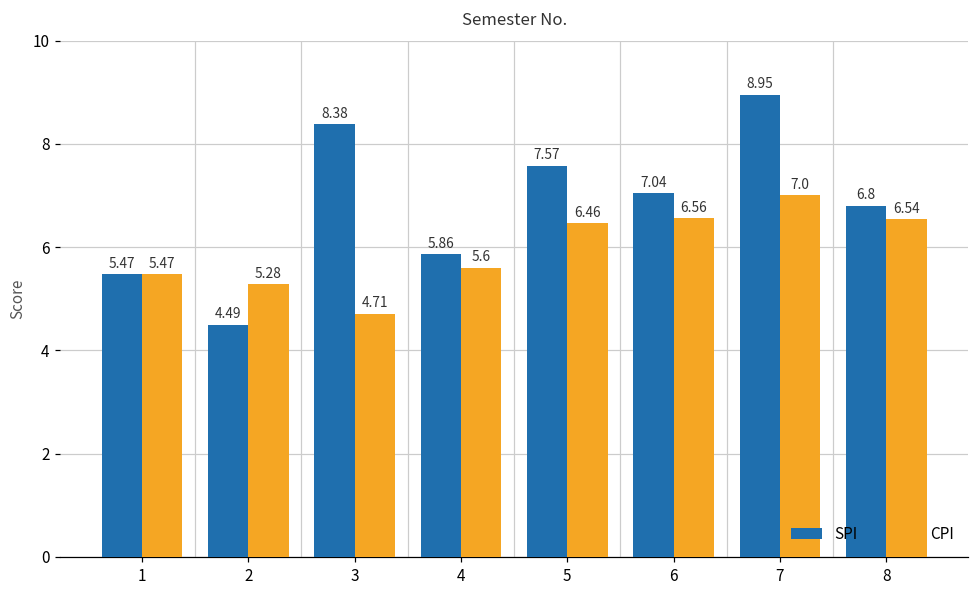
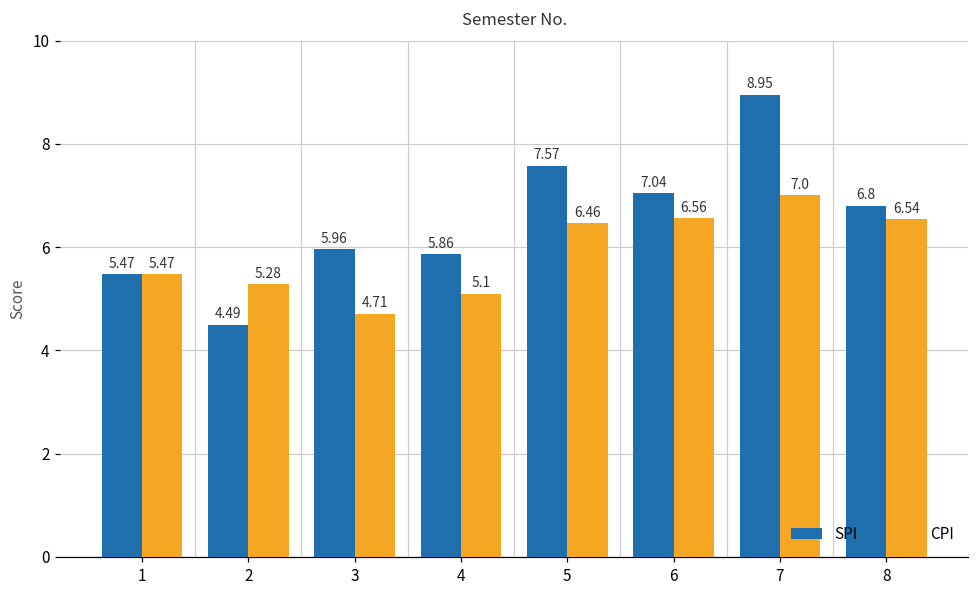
SPI, 3: 8.38 -> 5.96
CPI, 4: 5.6 -> 5.1
